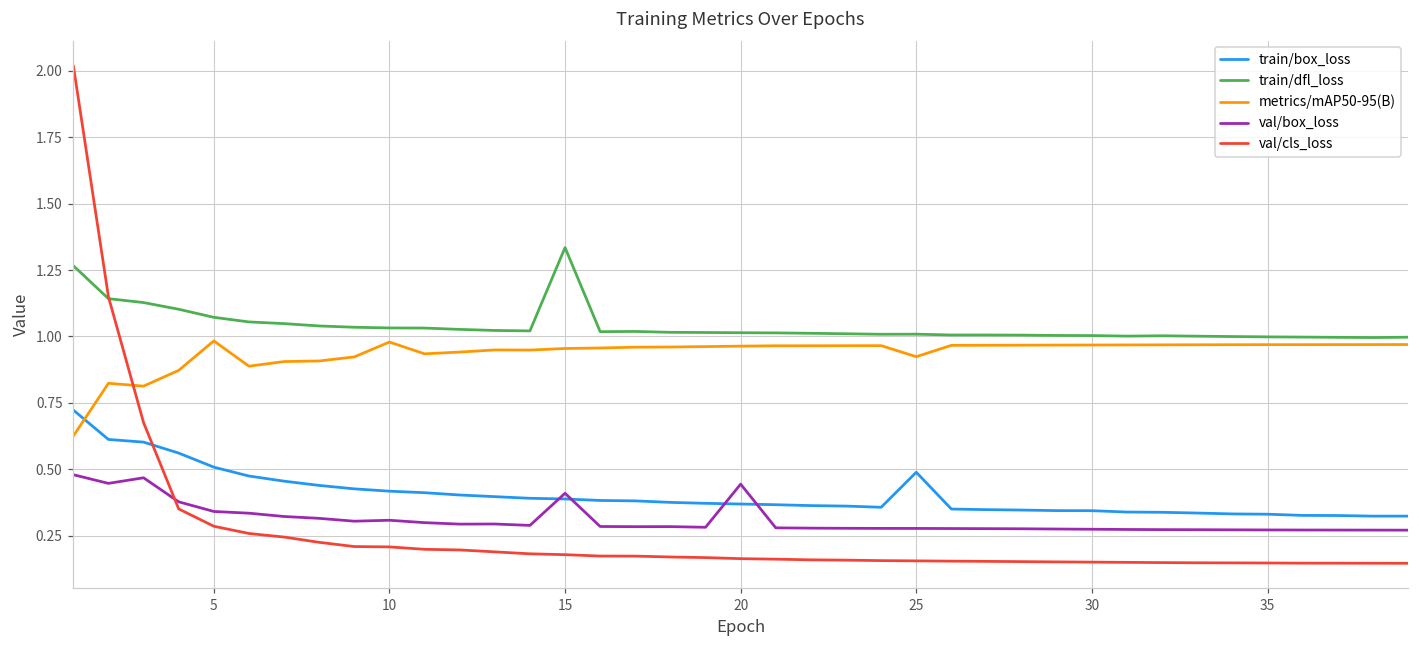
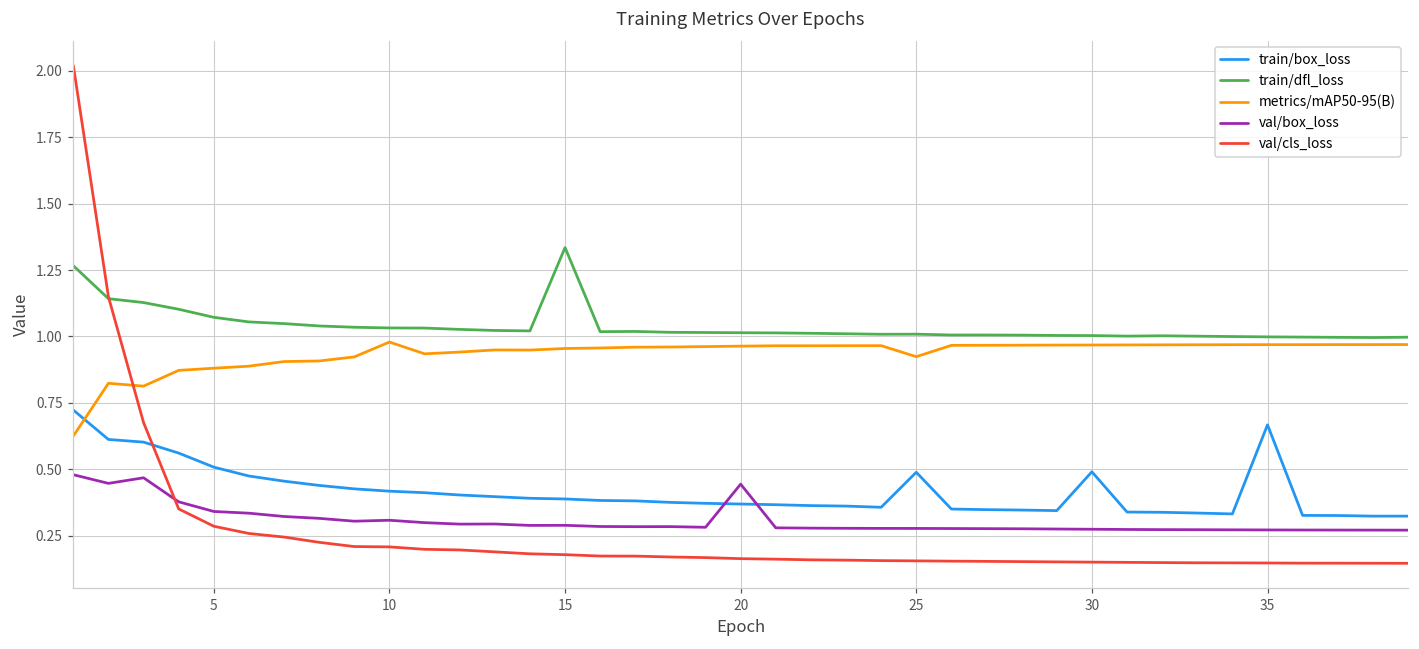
metrics/mAP50-95(B), 5: 0.98 -> 0.88
val/box_loss, 15: 0.41 -> 0.29
train/box_loss, 30: 0.34 -> 0.49
train/box_loss, 35: 0.33 -> 0.67
